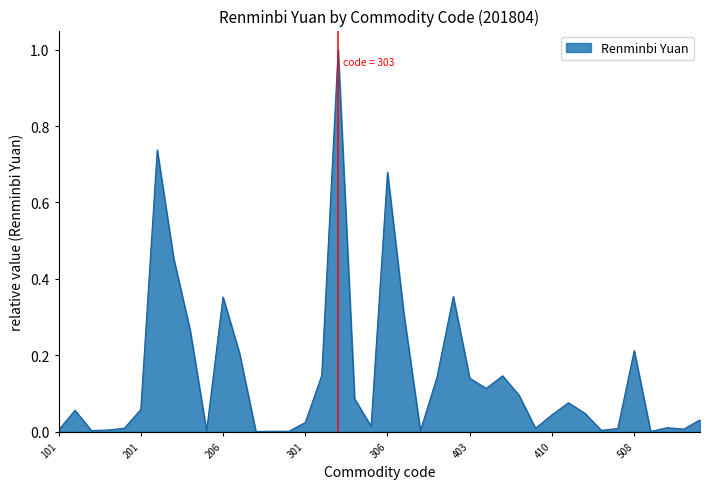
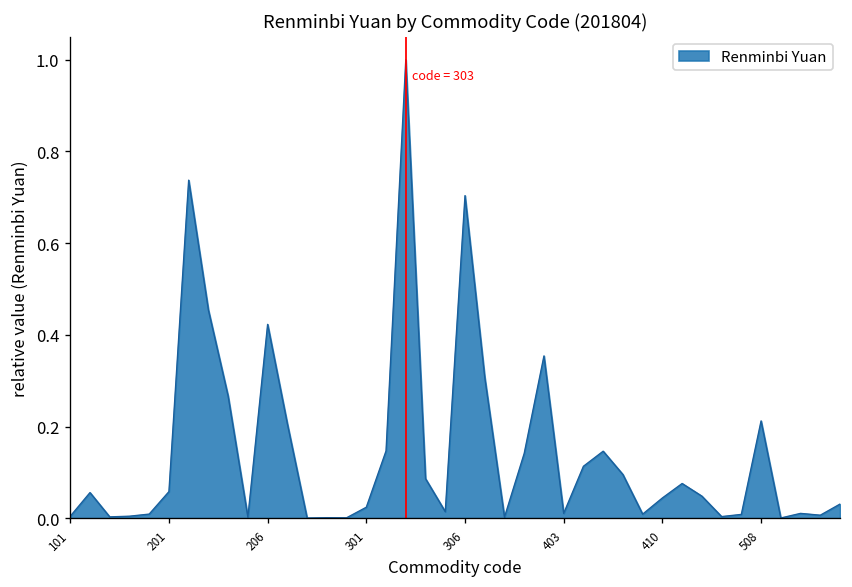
206: 0.35 -> 0.42
306: 0.68 -> 0.70
403: 0.14 -> 0.01
